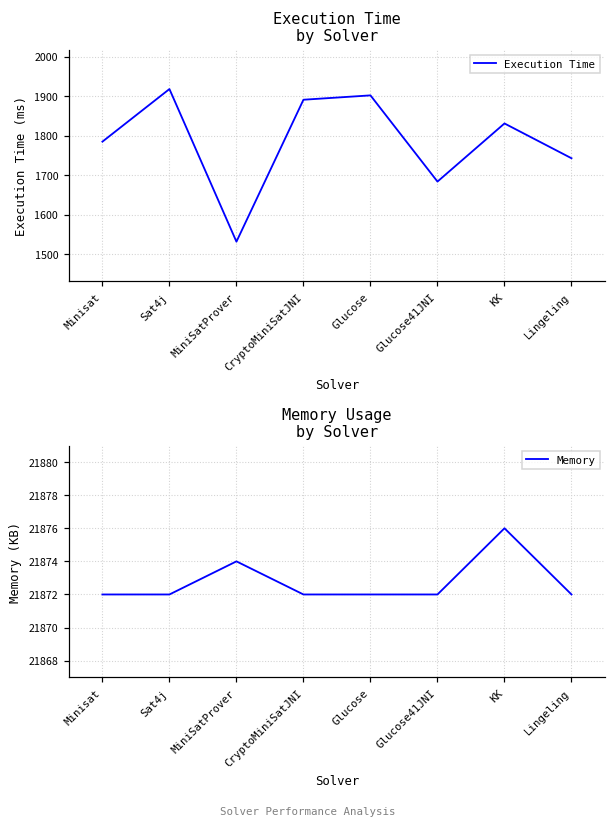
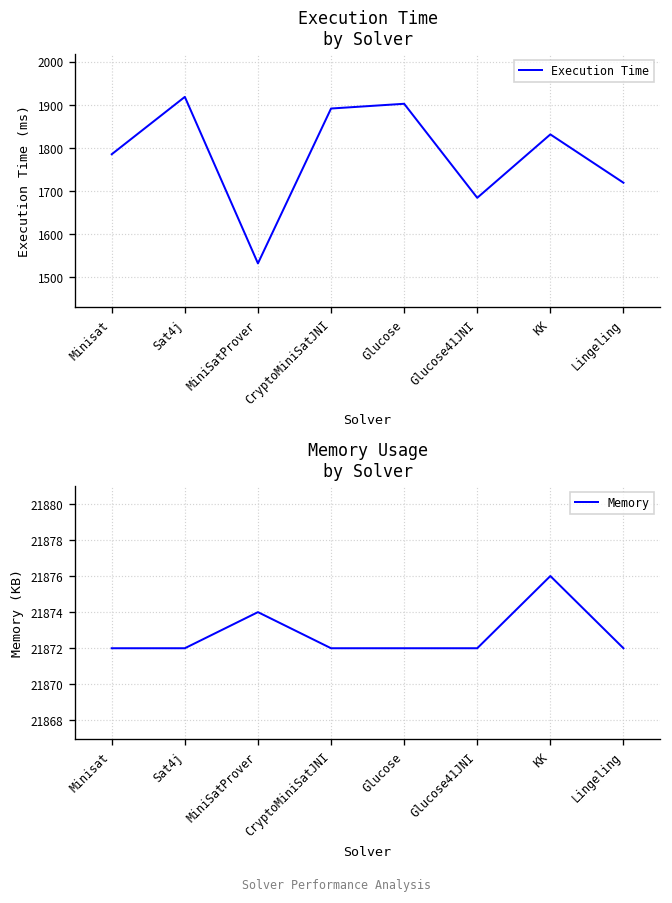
Execution Time by Solver, Lingeling: 1740 -> 1720
